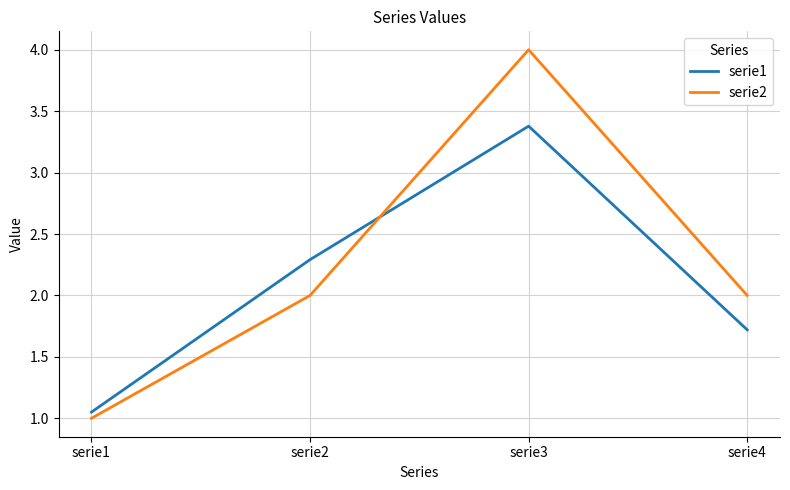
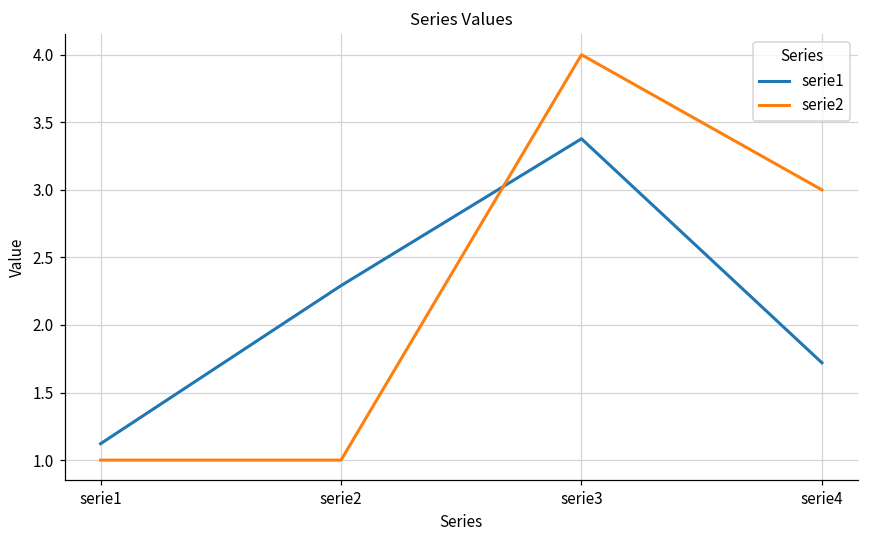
serie1, serie1: 1.05 -> 1.12
serie2, serie2: 2 -> 1
serie2, serie4: 2 -> 3
